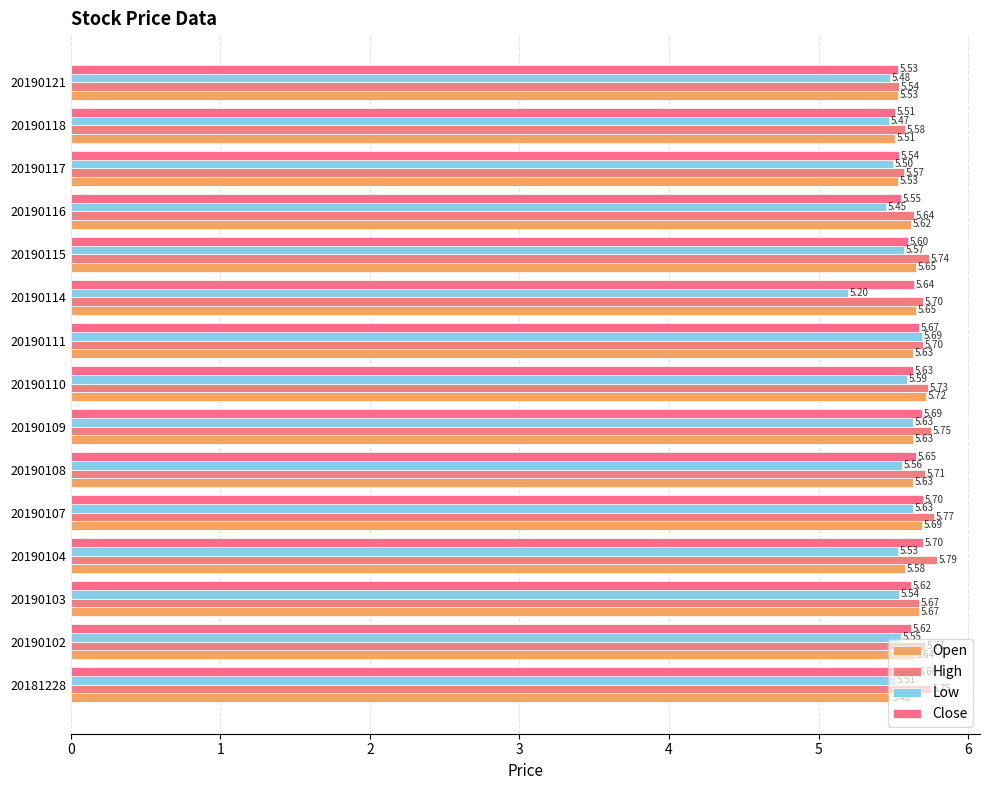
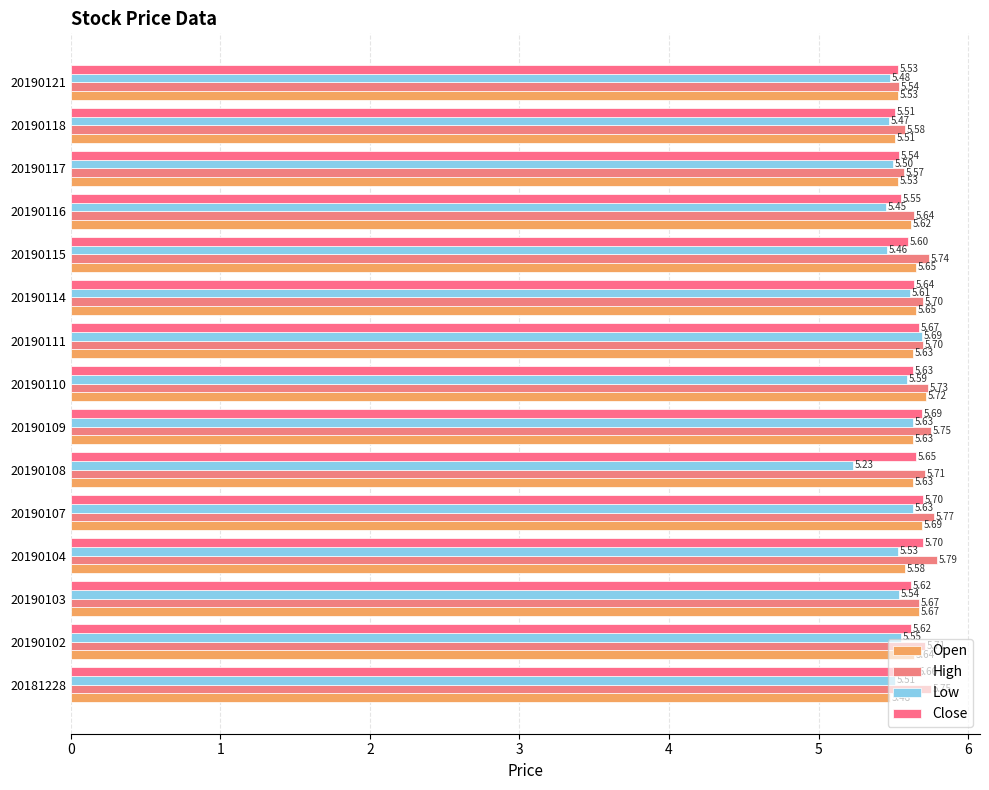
Low, 20190115: 5.57 -> 5.46
Low, 20190114: 5.20 -> 5.61
Low, 20190108: 5.56 -> 5.23
